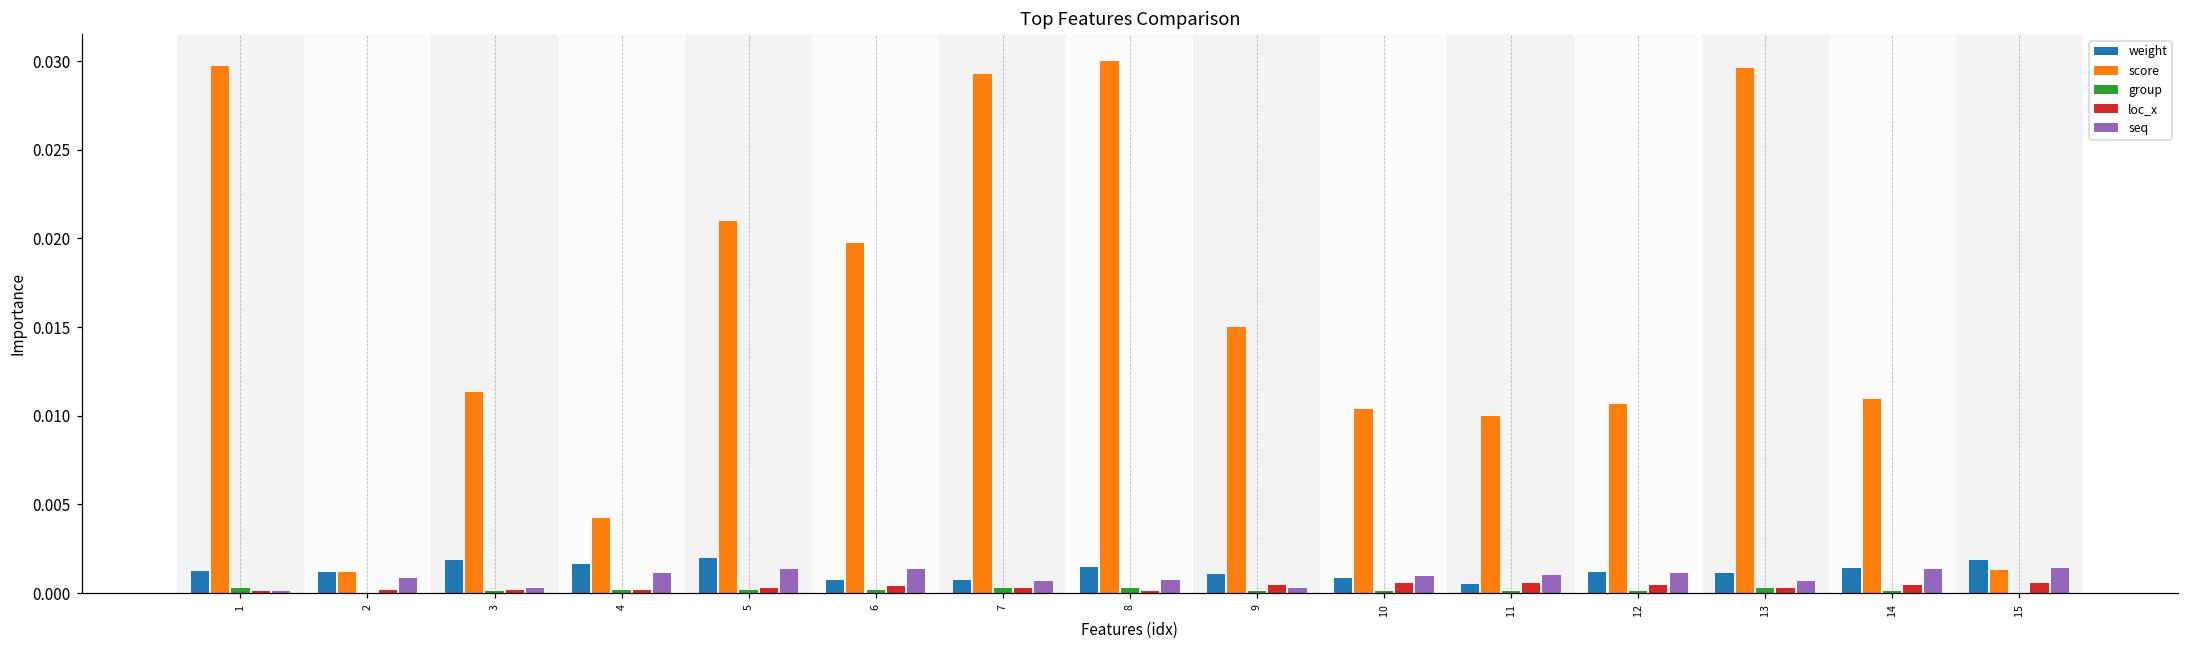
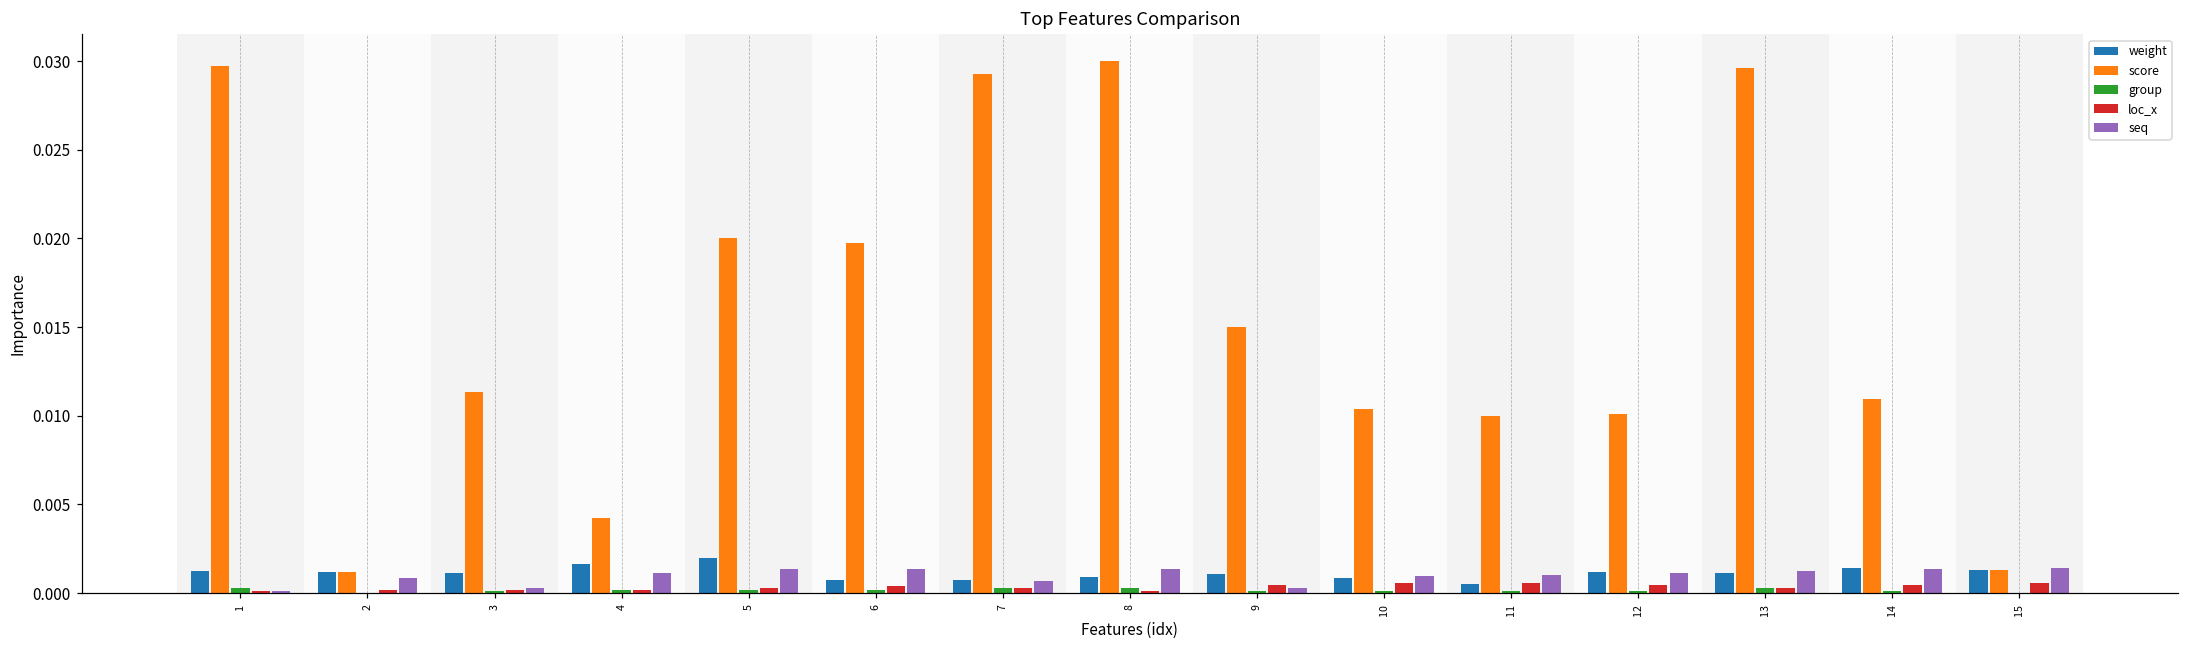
weight, 3: 0.0019 -> 0.0011
score, 5: 0.0210 -> 0.0200
weight, 8: 0.0015 -> 0.0009
seq, 8: 0.0008 -> 0.0013
score, 12: 0.0107 -> 0.0101
seq, 13: 0.0007 -> 0.0012
weight, 15: 0.0019 -> 0.0013
